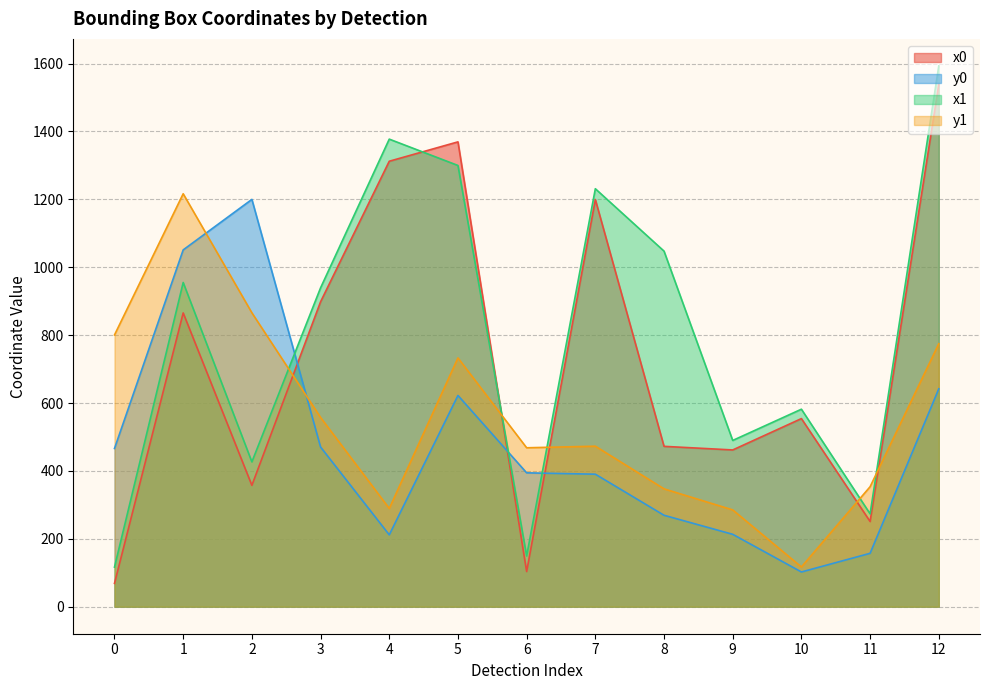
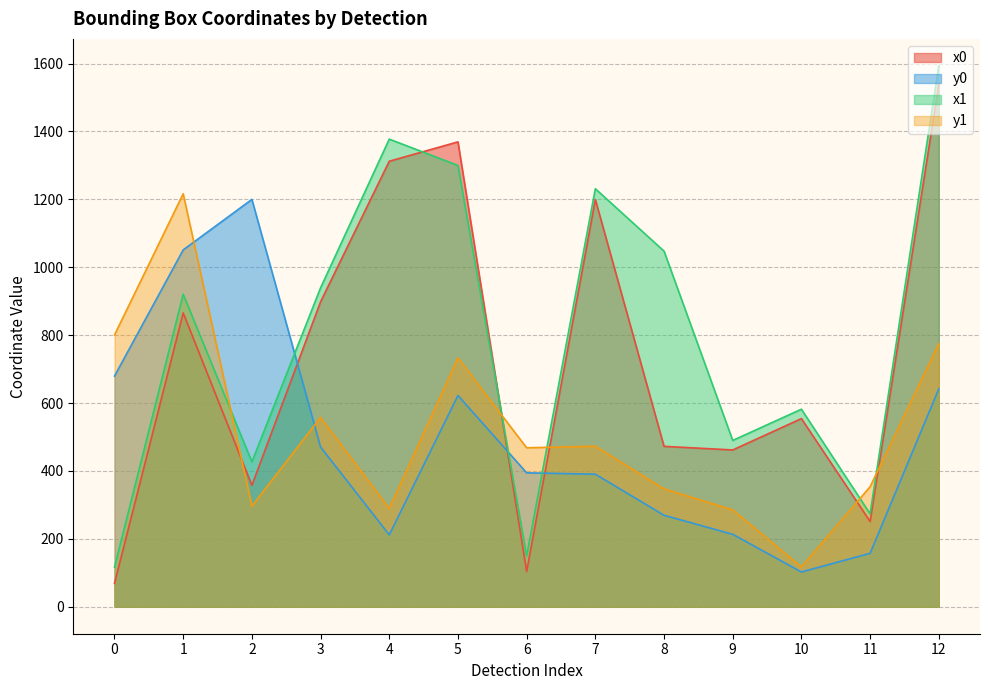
y0, 0: 470 -> 680
x1, 1: 960 -> 920
y1, 2: 870 -> 300
